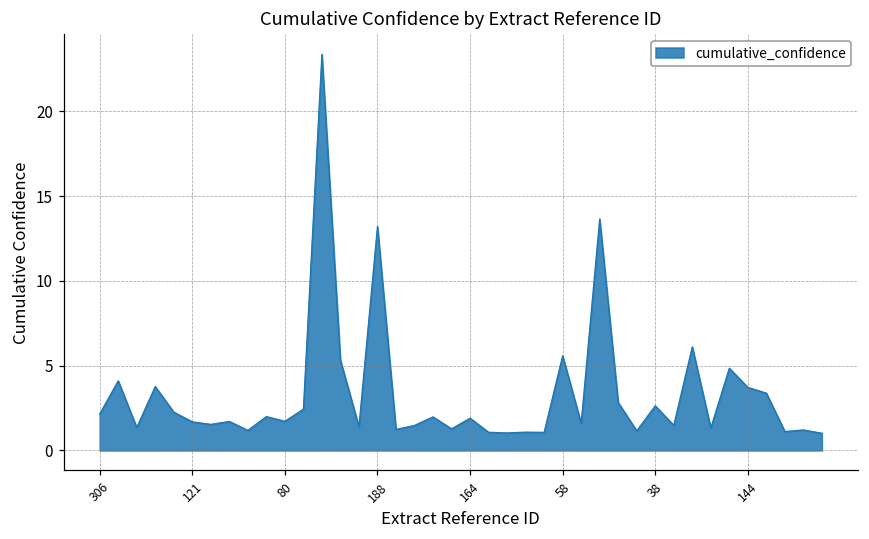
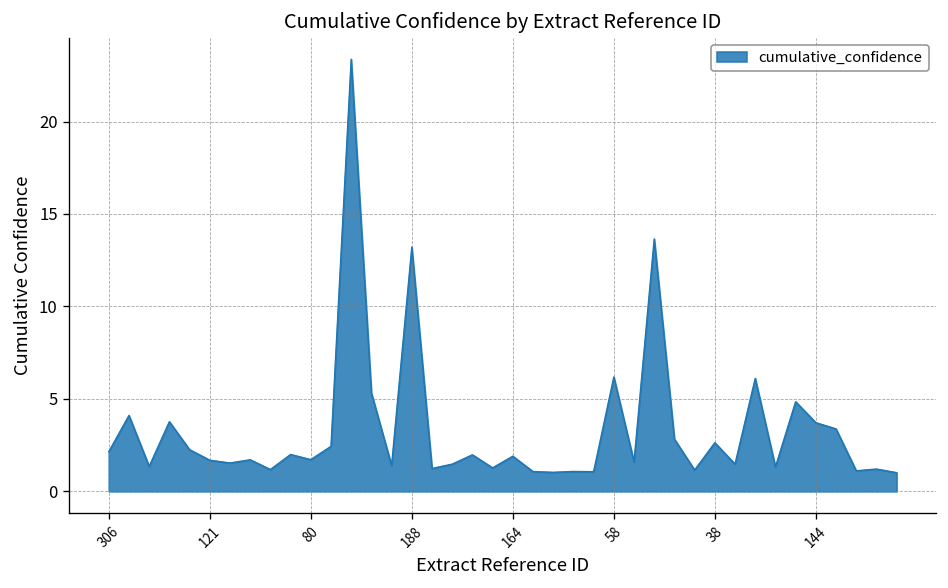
58: 5.6 -> 6.2
